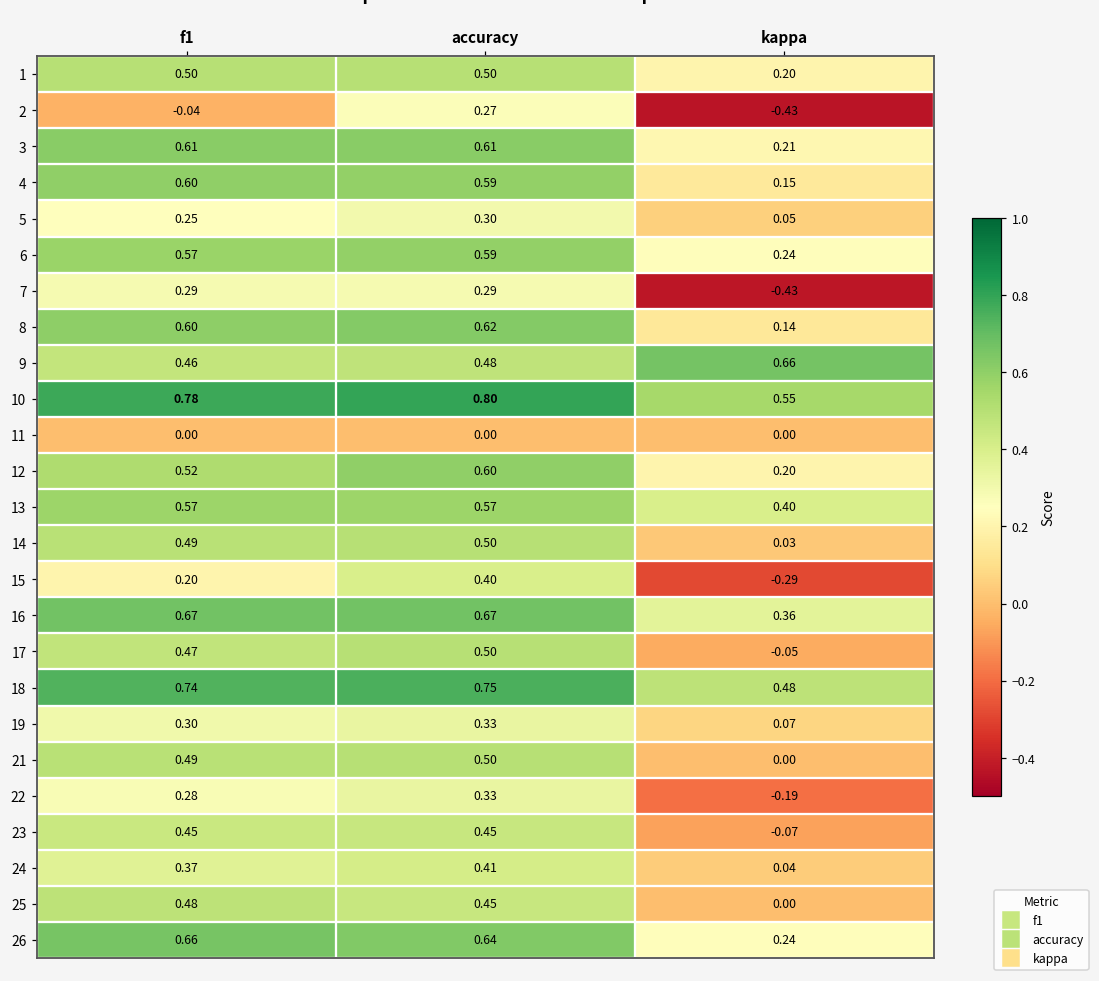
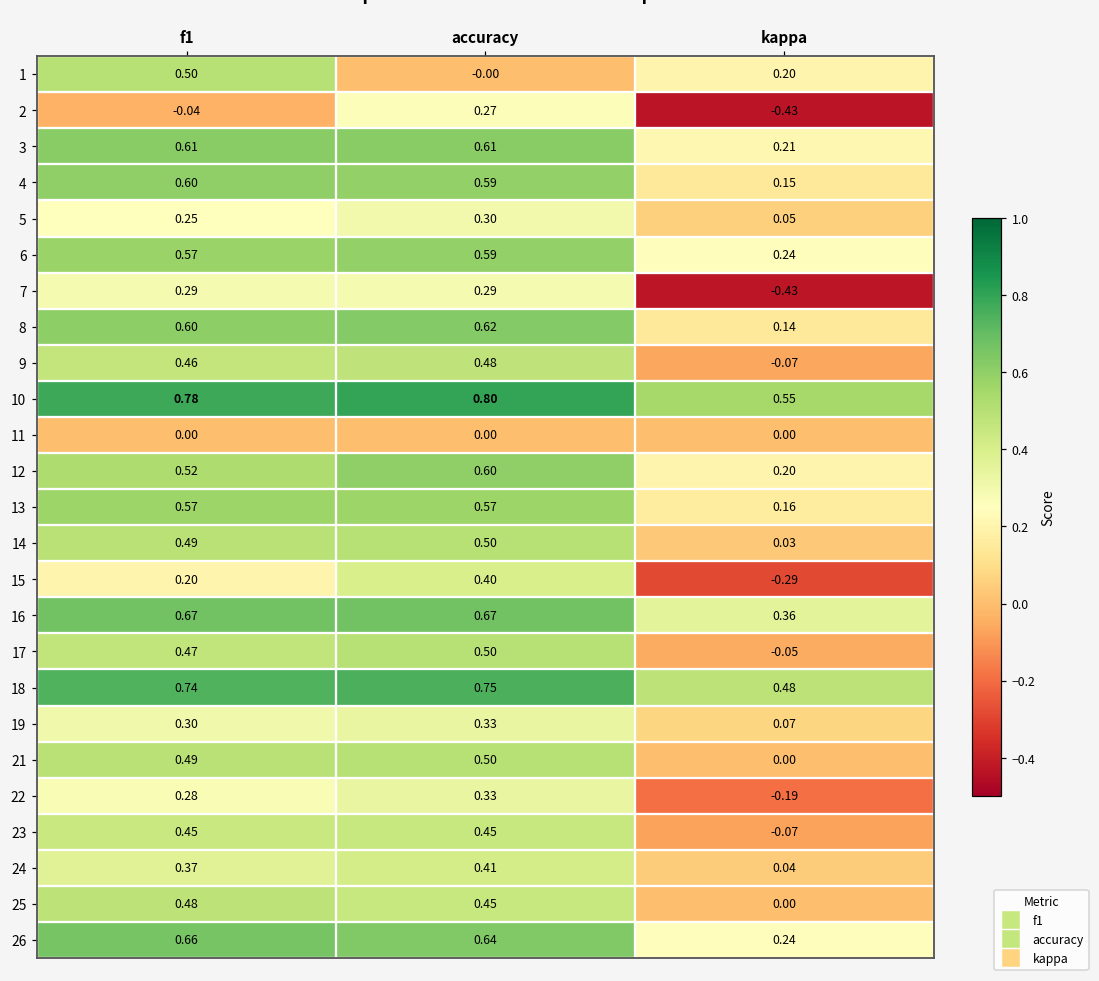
1, accuracy: 0.50 -> -0.00
9, kappa: 0.66 -> -0.07
13, kappa: 0.40 -> 0.16
